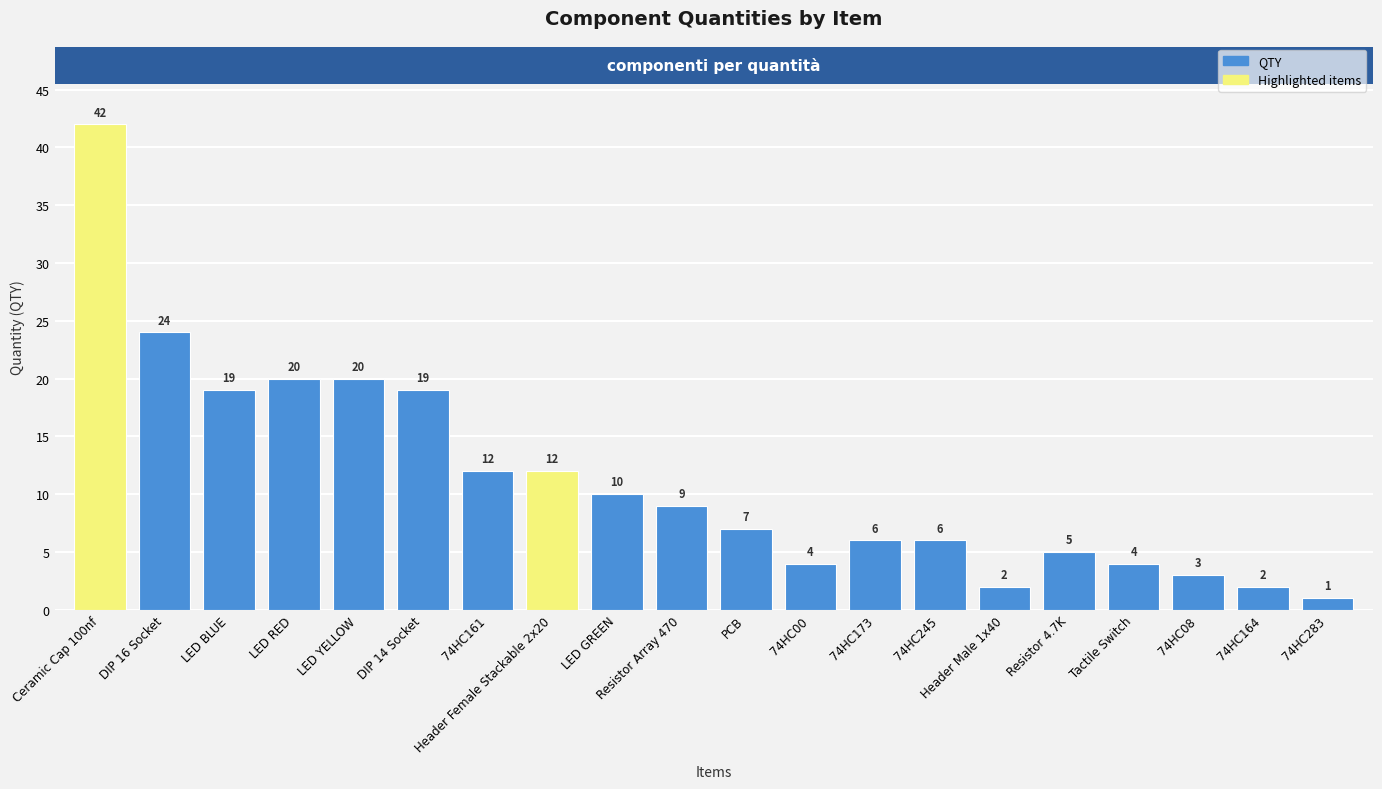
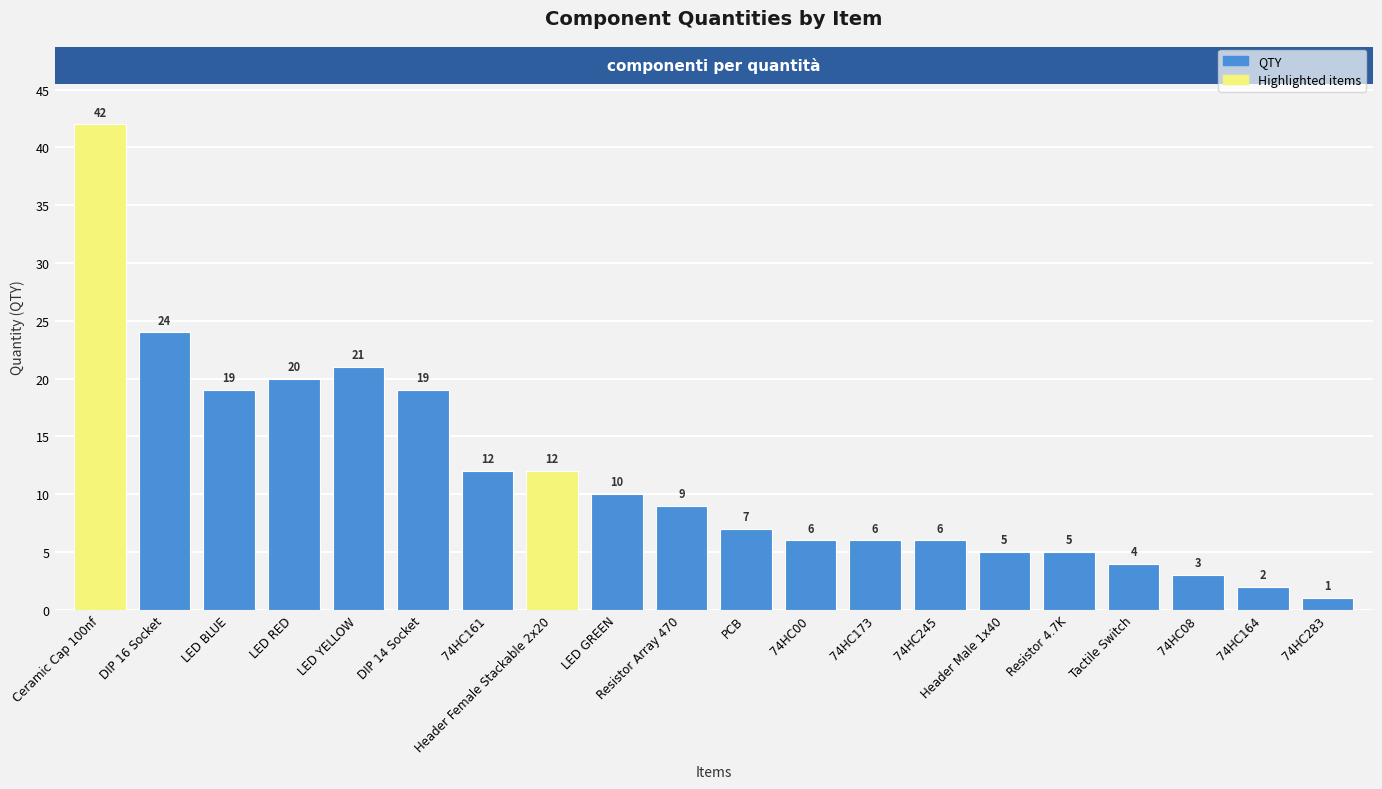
LED YELLOW: 20 -> 21
74HC00: 4 -> 6
Header Male 1x40: 2 -> 5
